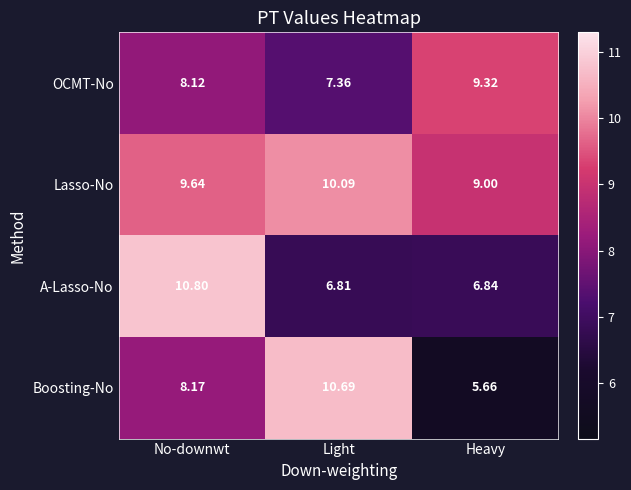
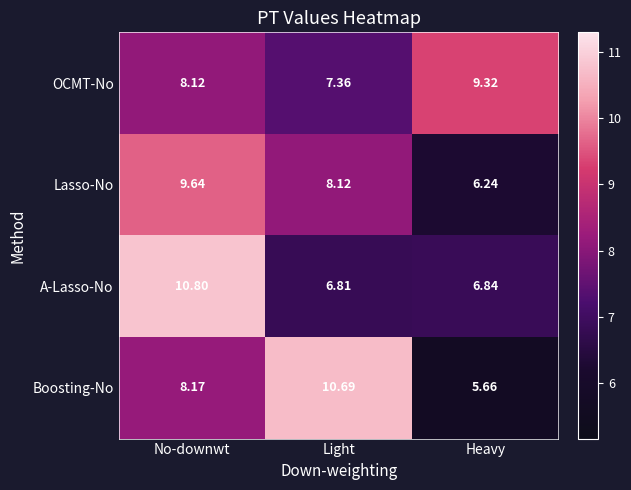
Lasso-No, Light: 10.09 -> 8.12
Lasso-No, Heavy: 9.00 -> 6.24
